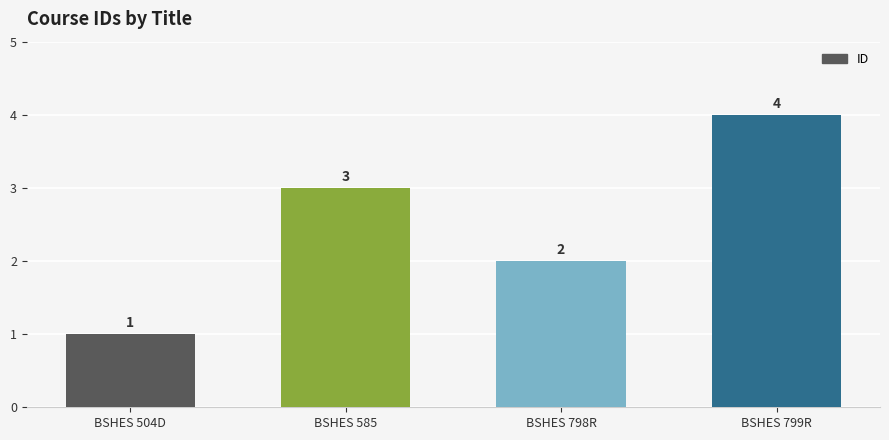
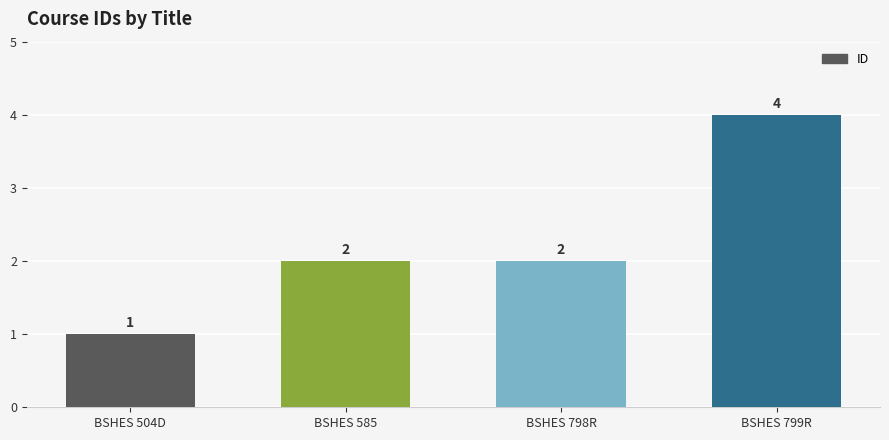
BSHES 585: 3 -> 2
